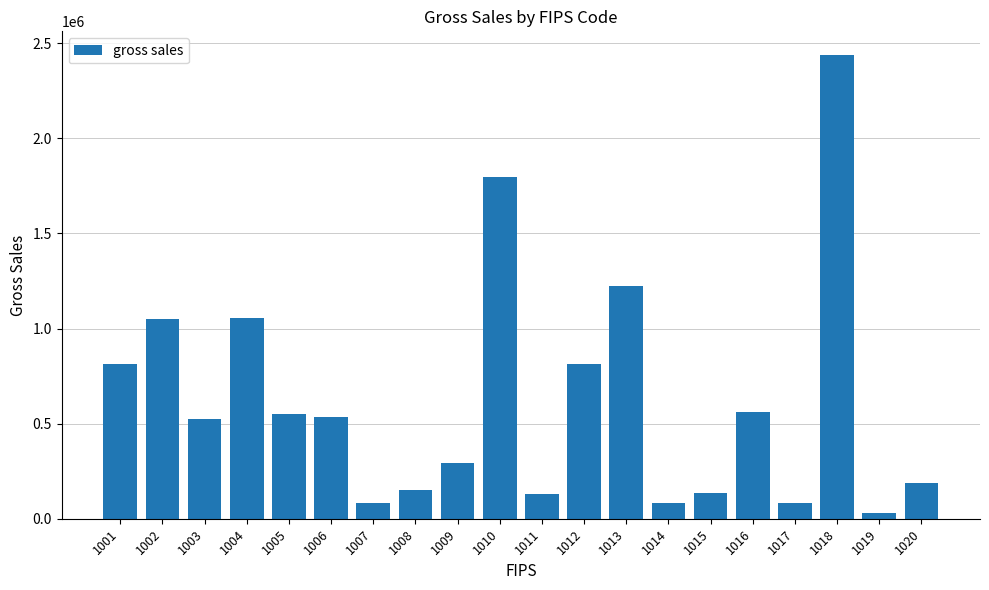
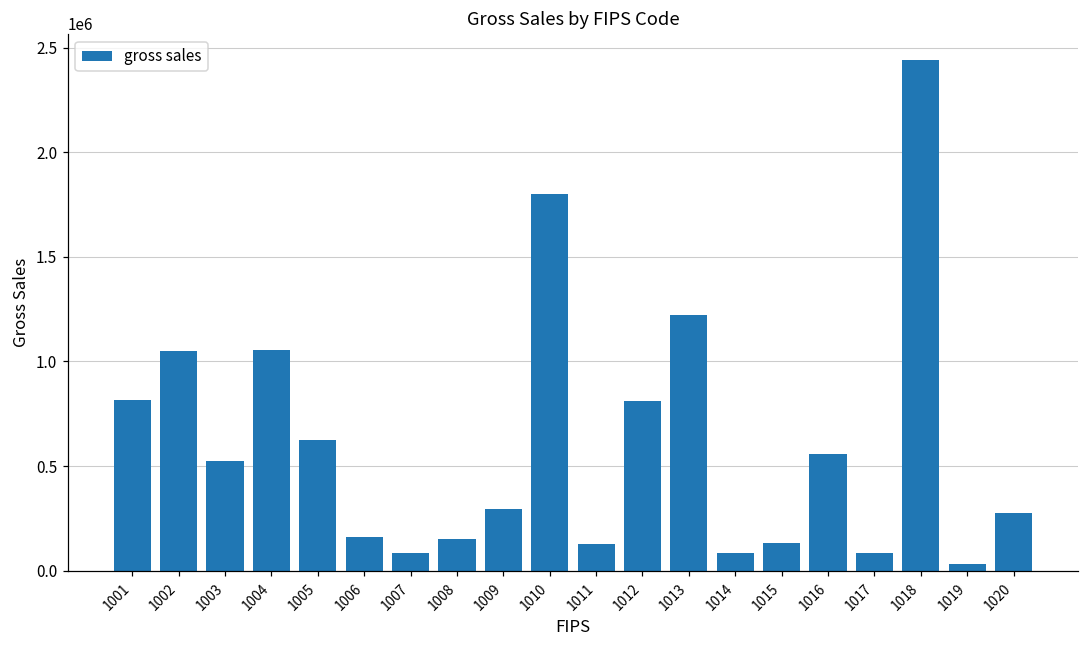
1005: 550000 -> 630000
1006: 540000 -> 160000
1020: 190000 -> 270000
